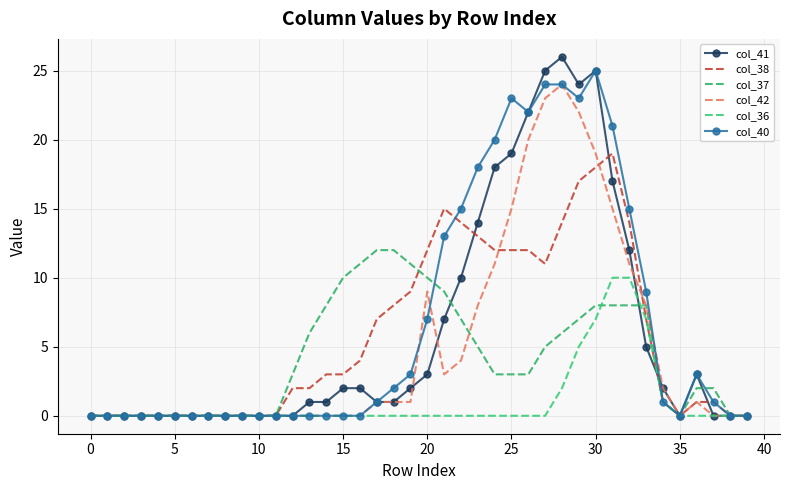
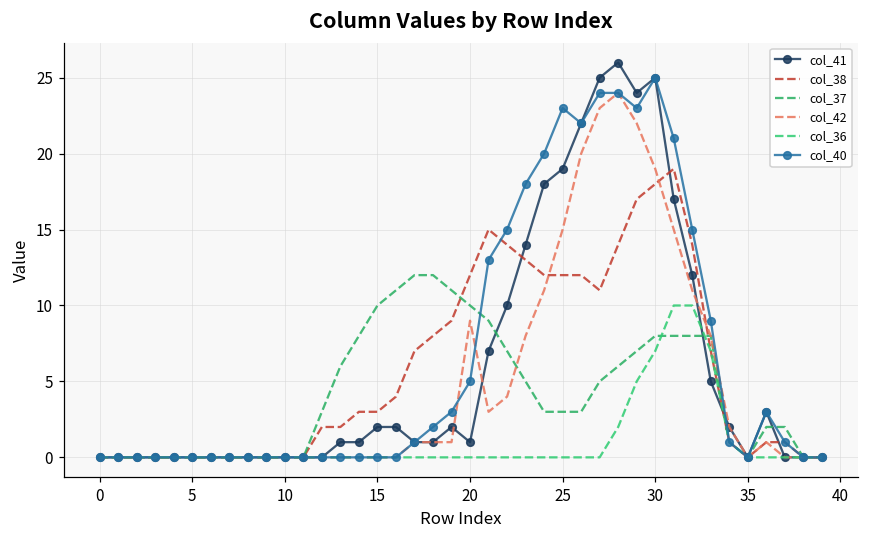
col_41, 20: 3 -> 1
col_40, 20: 7 -> 5
